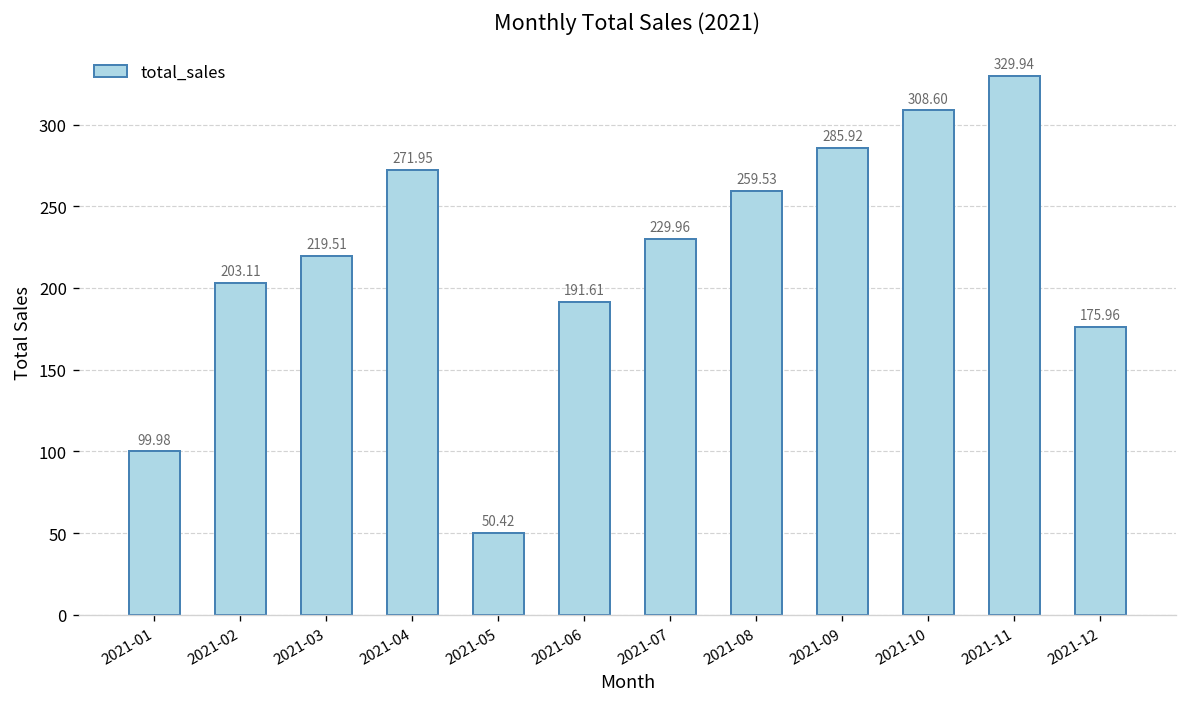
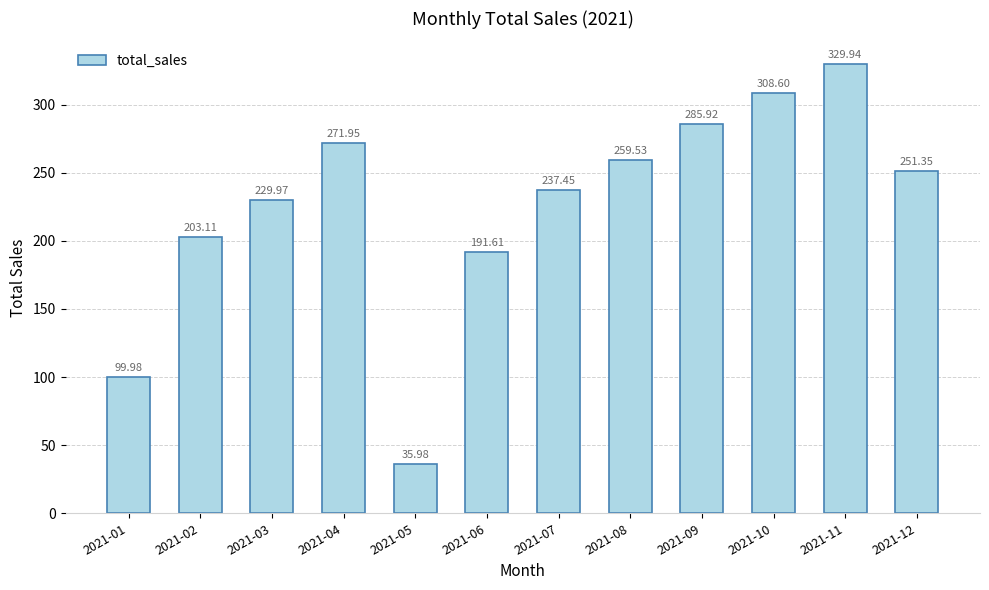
2021-03: 219.51 -> 229.97
2021-05: 50.42 -> 35.98
2021-07: 229.96 -> 237.45
2021-12: 175.96 -> 251.35
